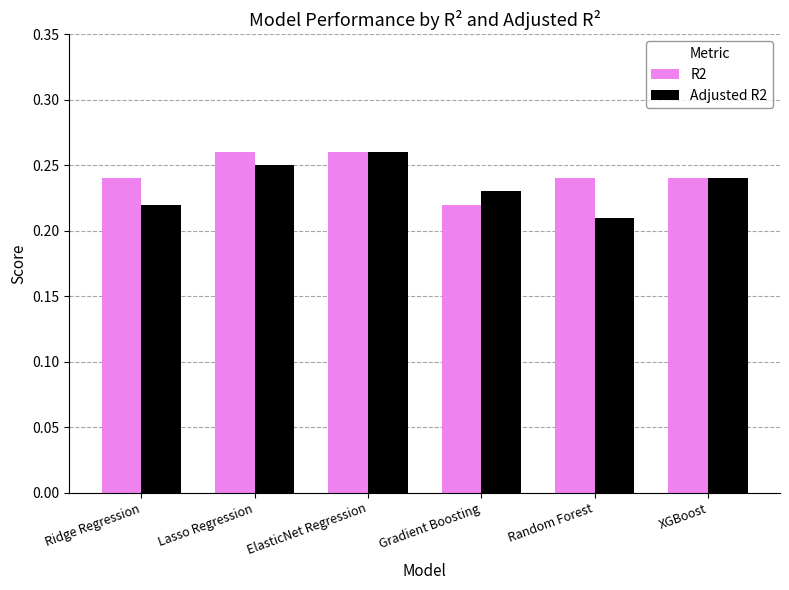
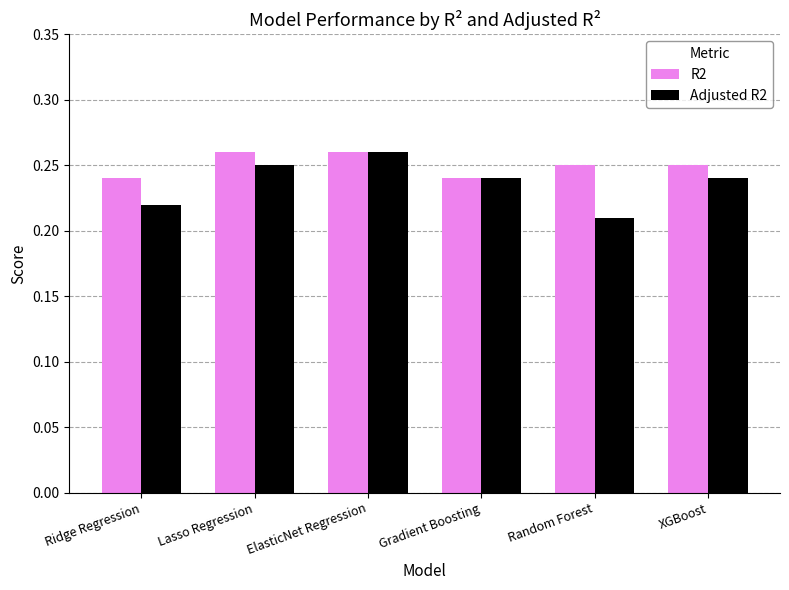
R2, Gradient Boosting: 0.22 -> 0.24
Adjusted R2, Gradient Boosting: 0.23 -> 0.24
R2, Random Forest: 0.24 -> 0.25
R2, XGBoost: 0.24 -> 0.25
